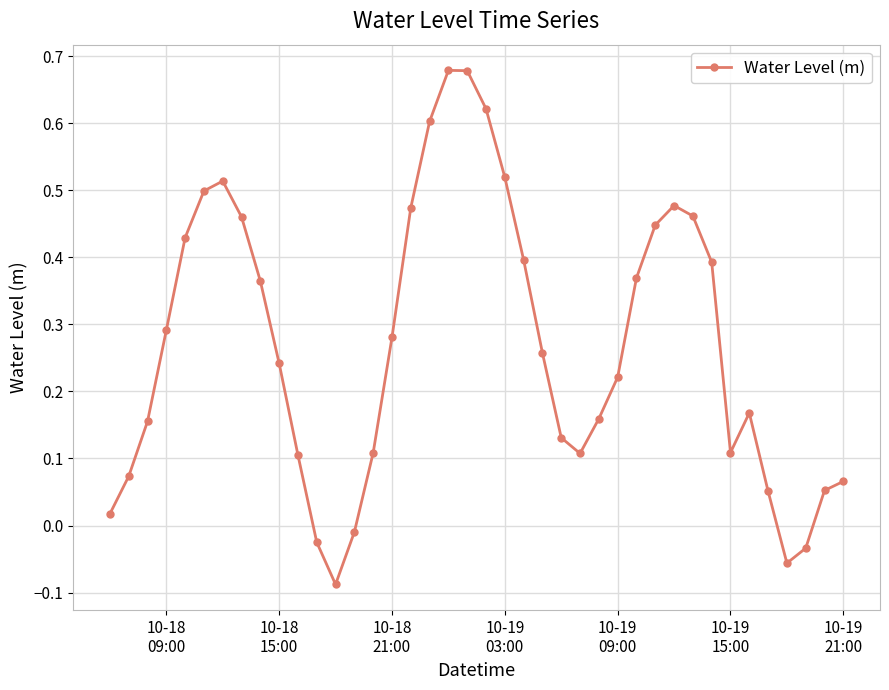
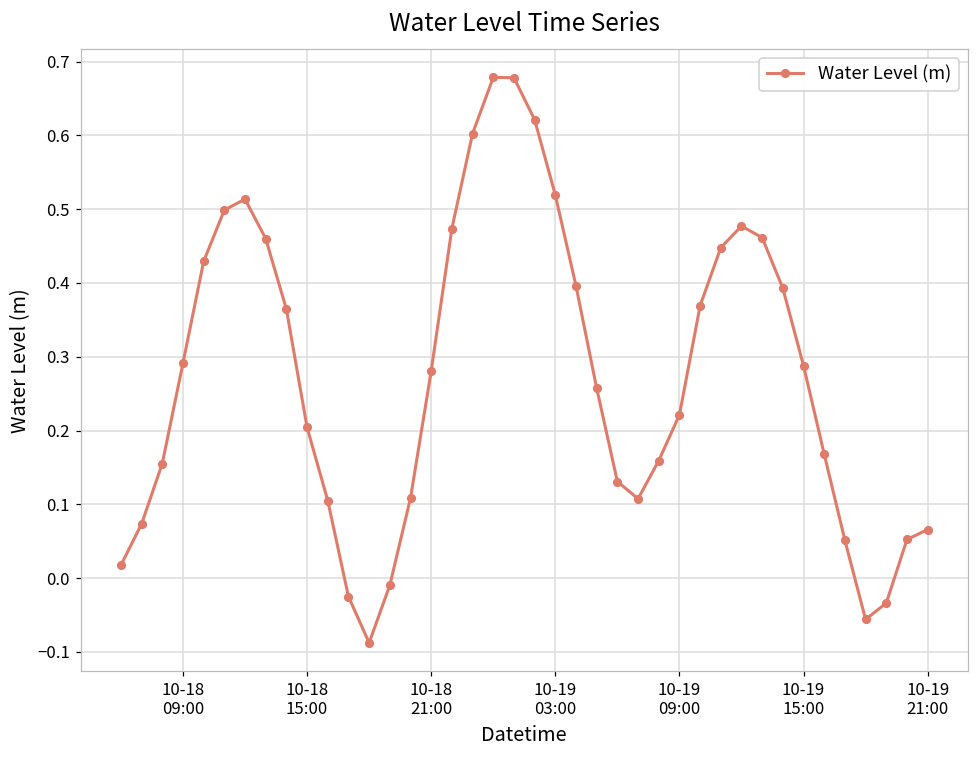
10-18 15:00: 0.24 -> 0.20
10-19 15:00: 0.11 -> 0.29
